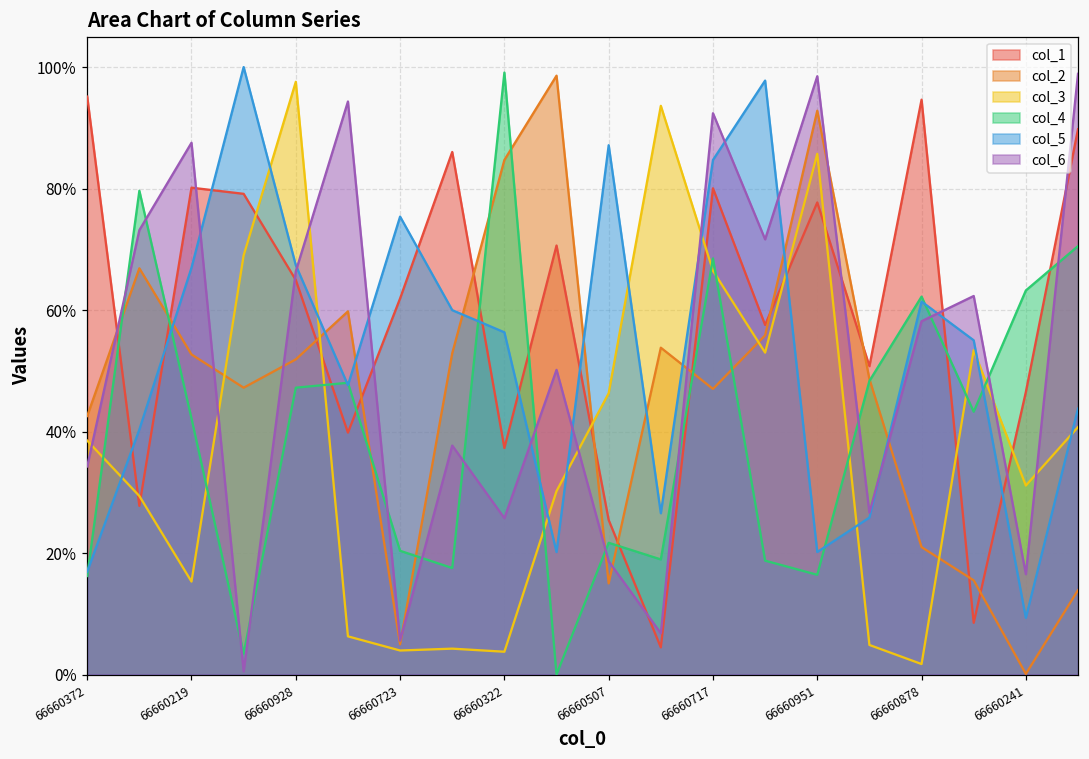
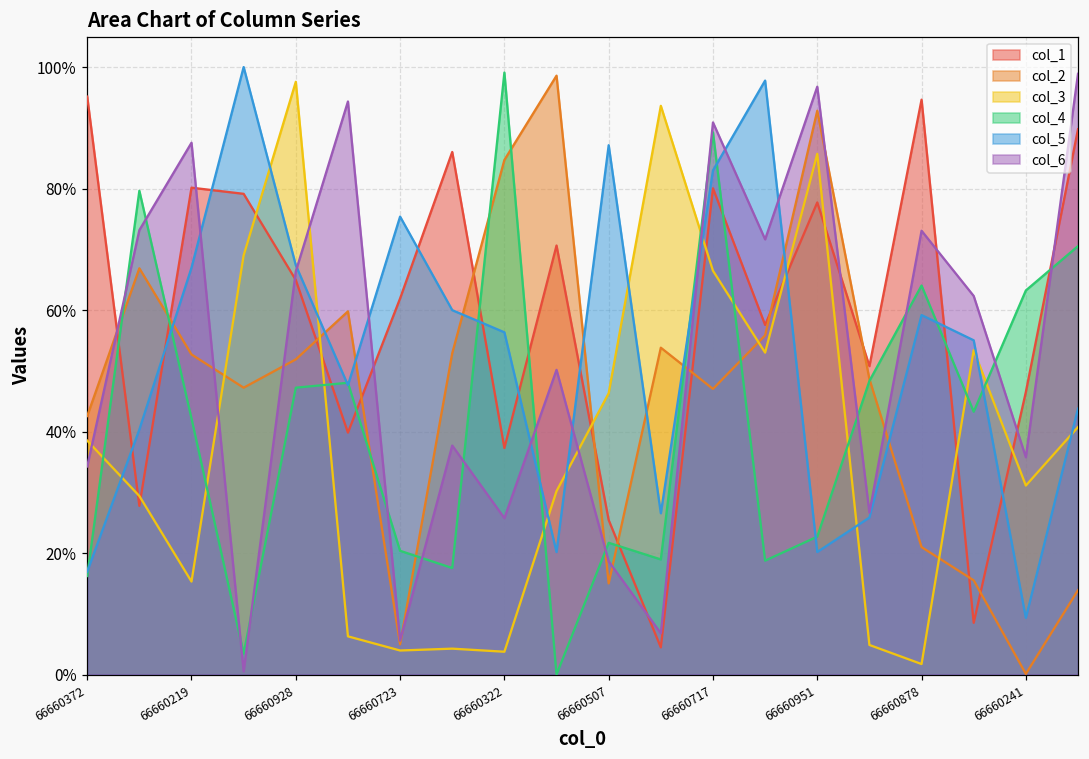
col_4, 66660717: 68% -> 89%
col_5, 66660717: 85% -> 83%
col_6, 66660717: 92% -> 91%
col_4, 66660951: 16% -> 23%
col_6, 66660951: 98% -> 97%
col_4, 66660878: 62% -> 64%
col_5, 66660878: 61% -> 59%
col_6, 66660878: 58% -> 73%
col_6, 66660241: 17% -> 36%
